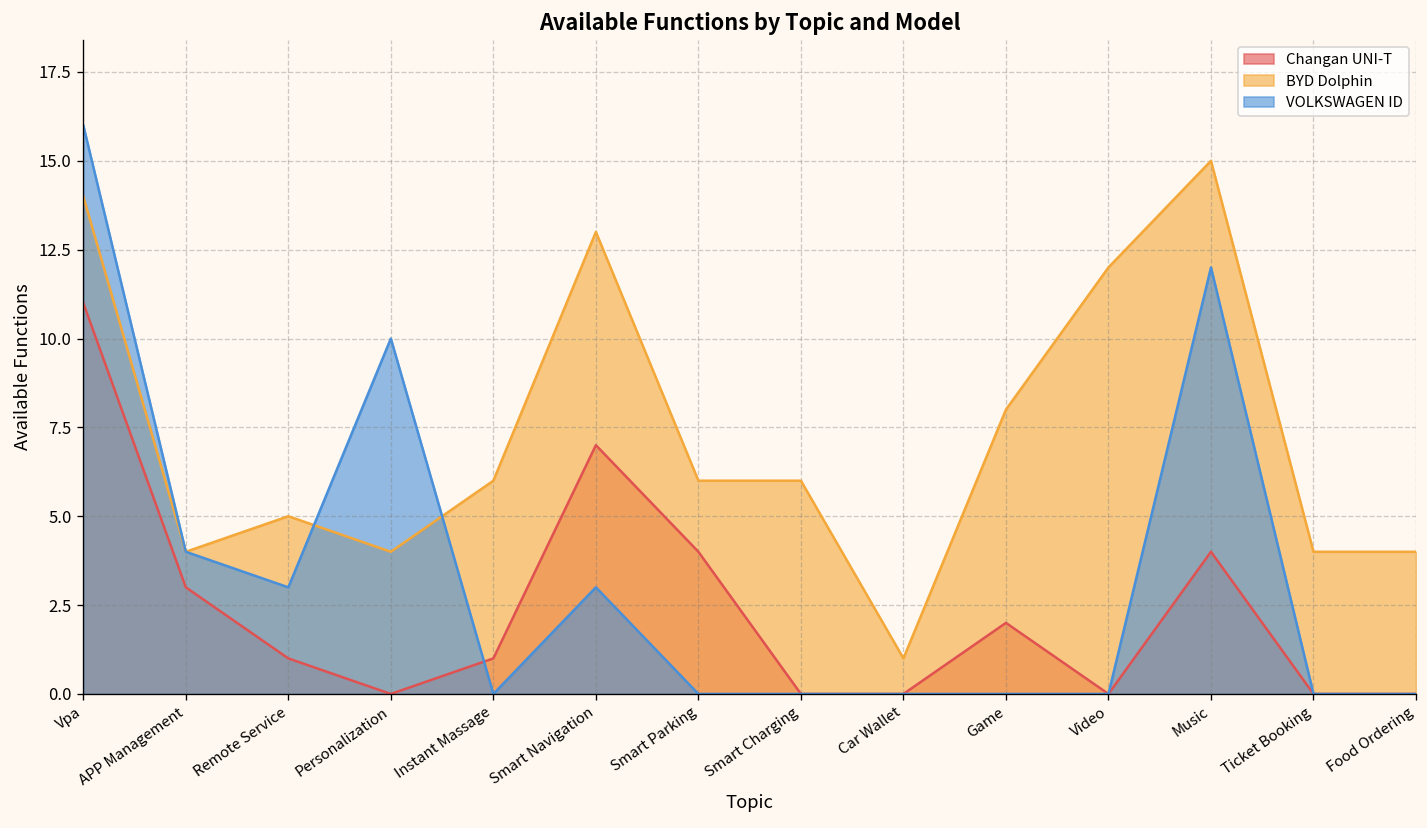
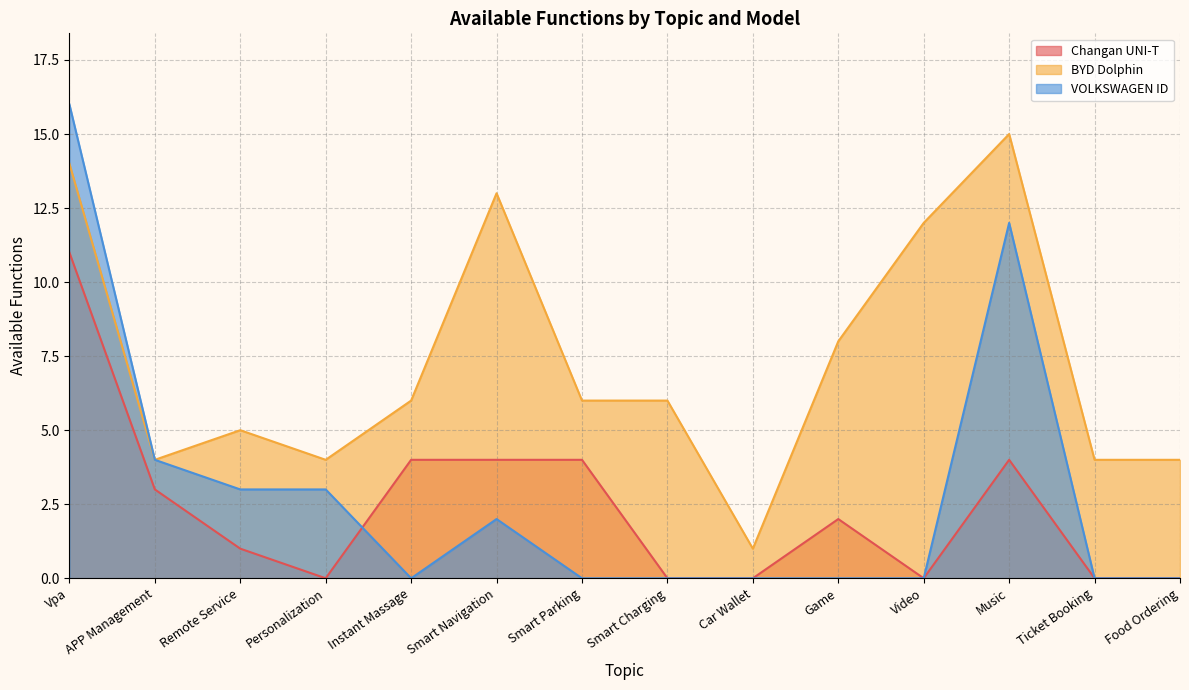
VOLKSWAGEN ID, Personalization: 10 -> 3
Changan UNI-T, Instant Massage: 1 -> 4
Changan UNI-T, Smart Navigation: 7 -> 4
VOLKSWAGEN ID, Smart Navigation: 3 -> 2
